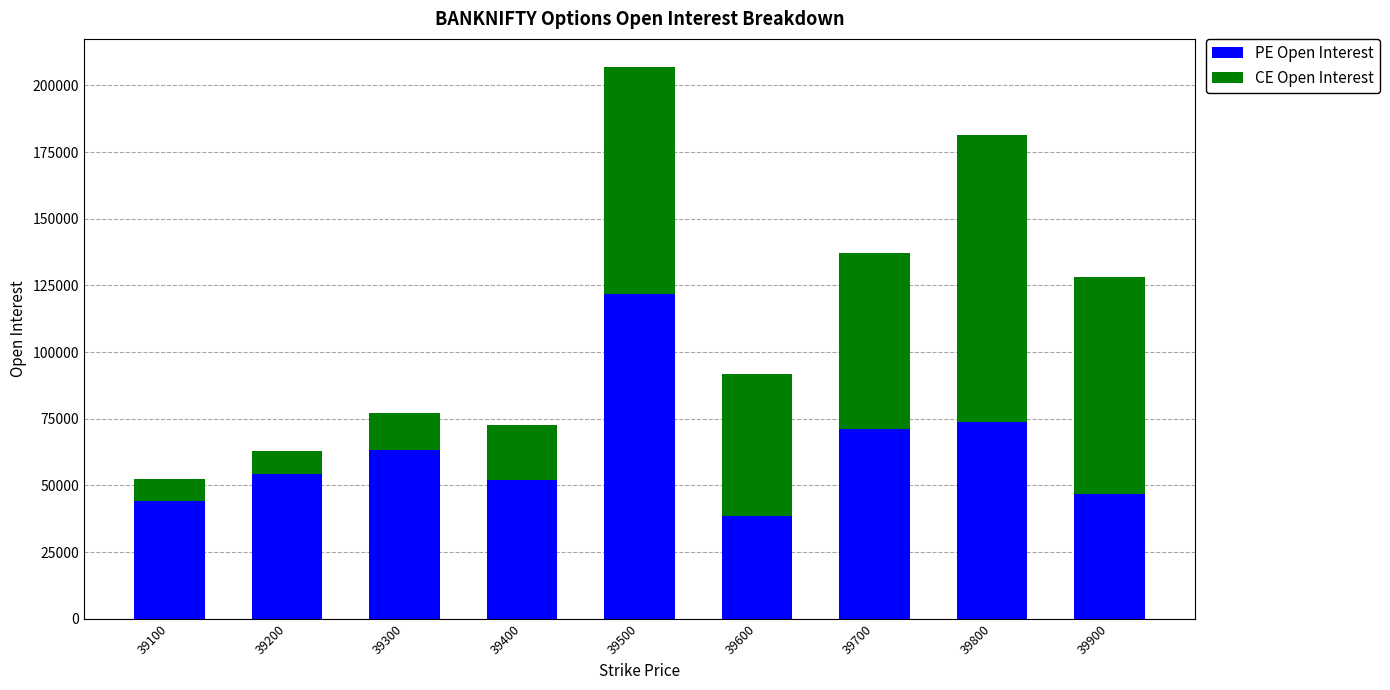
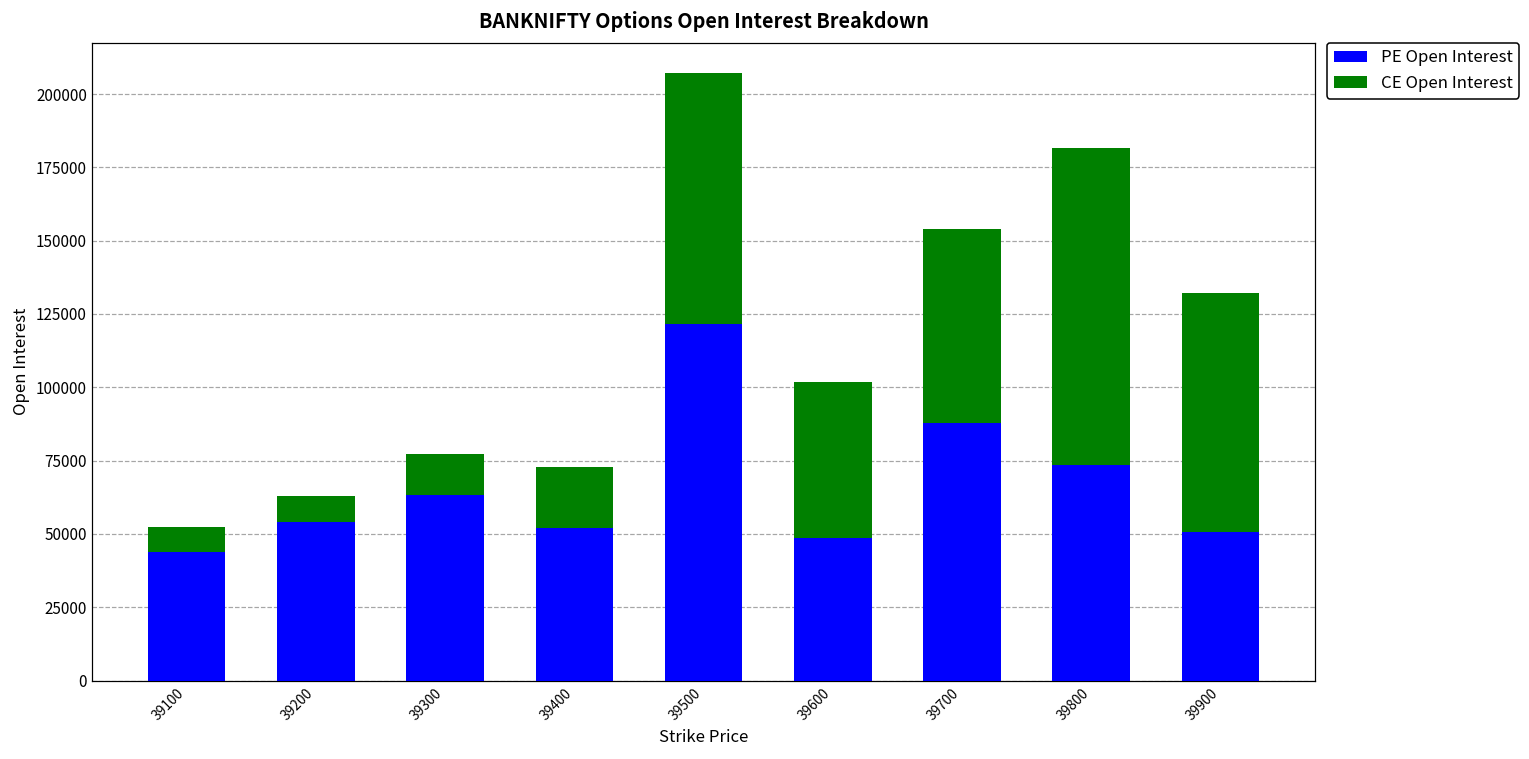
PE Open Interest, 39600: 39000 -> 49000
PE Open Interest, 39700: 71000 -> 88000
PE Open Interest, 39900: 47000 -> 51000
